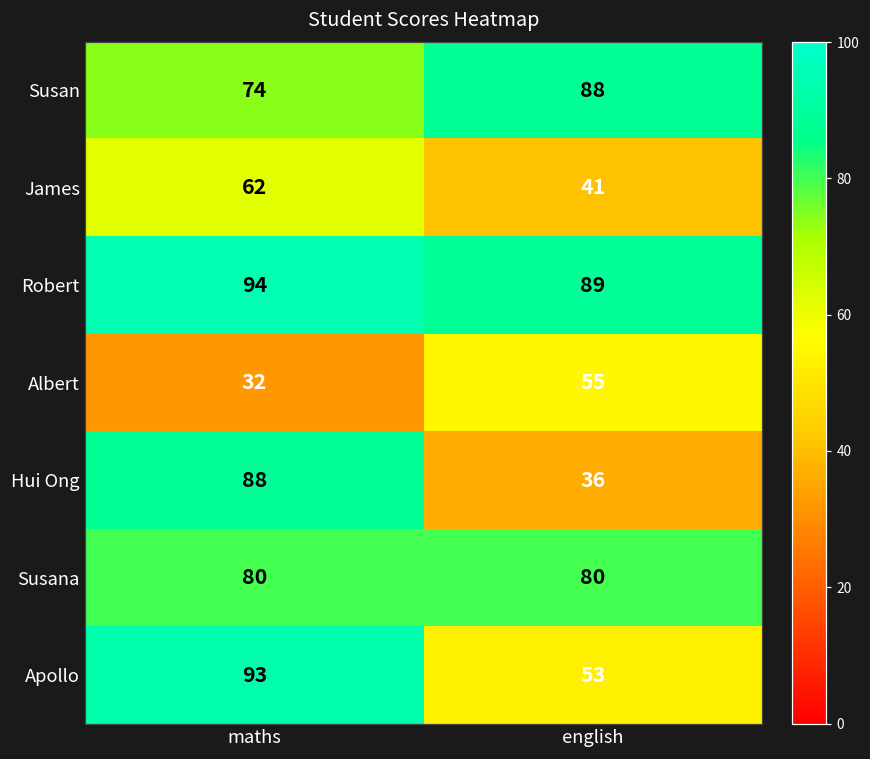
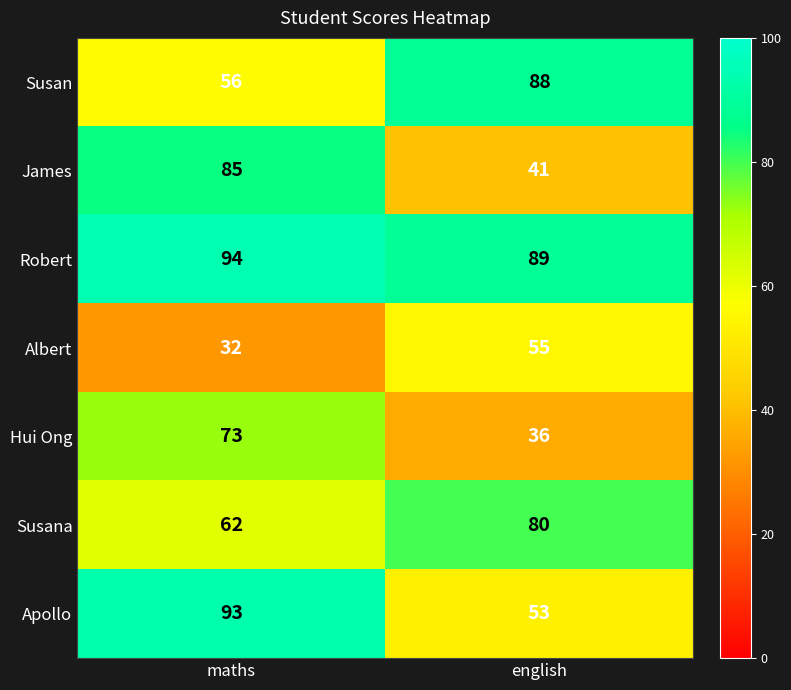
Susan, maths: 74 -> 56
James, maths: 62 -> 85
Hui Ong, maths: 88 -> 73
Susana, maths: 80 -> 62
